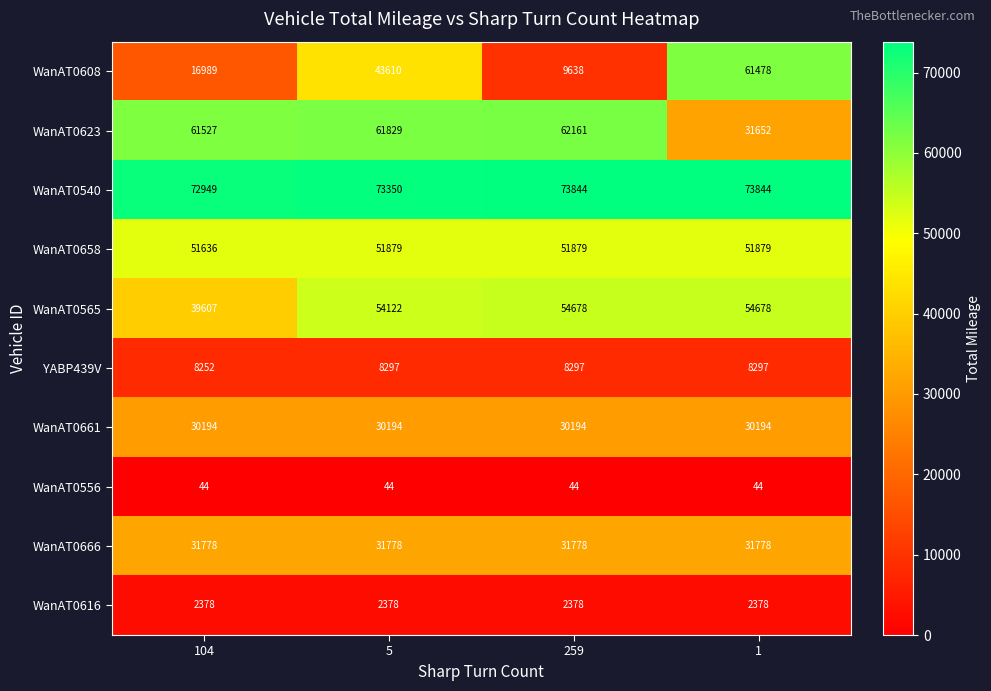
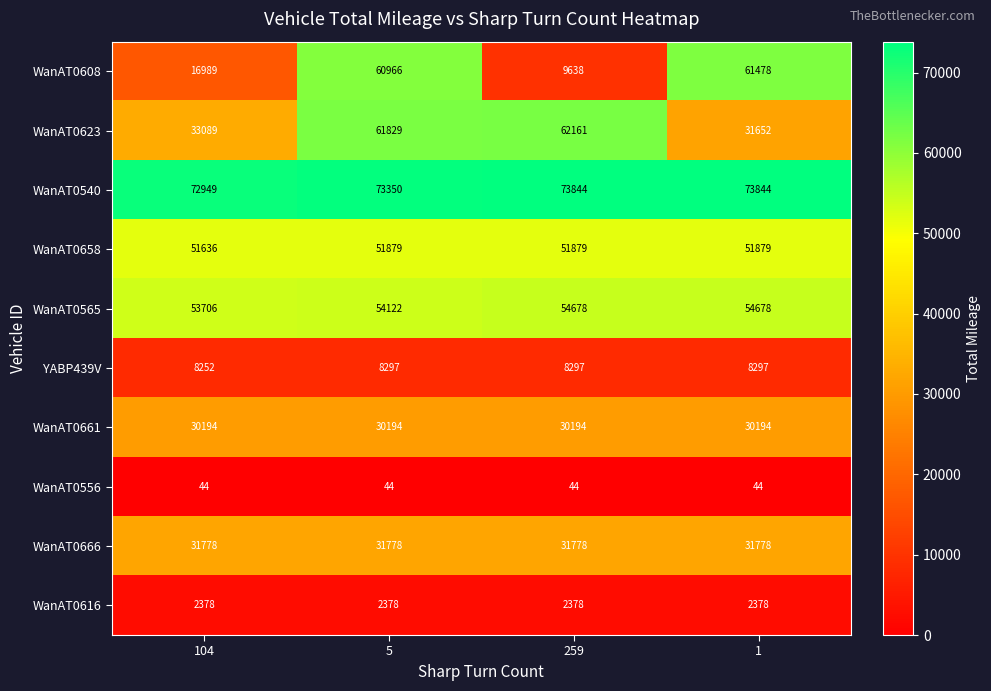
WanAT0608, 5: 43610 -> 60966
WanAT0623, 104: 61527 -> 33089
WanAT0565, 104: 39607 -> 53706
